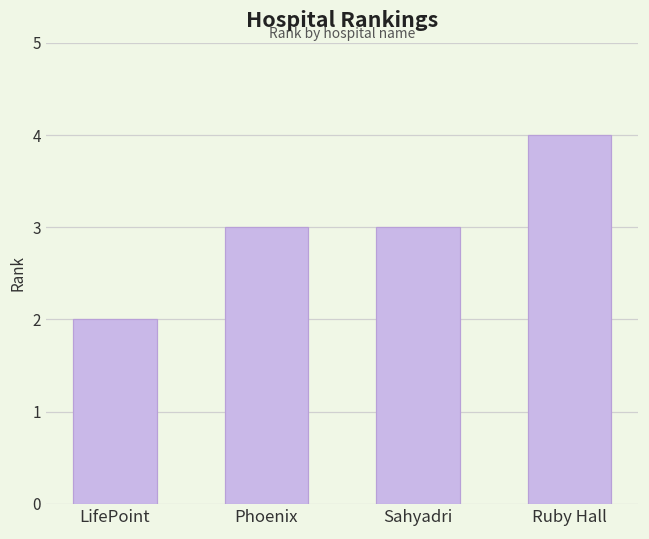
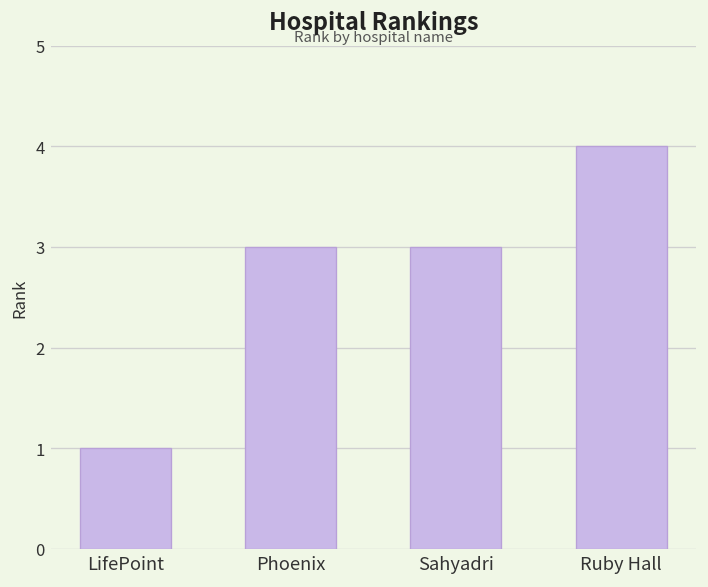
LifePoint: 2 -> 1
